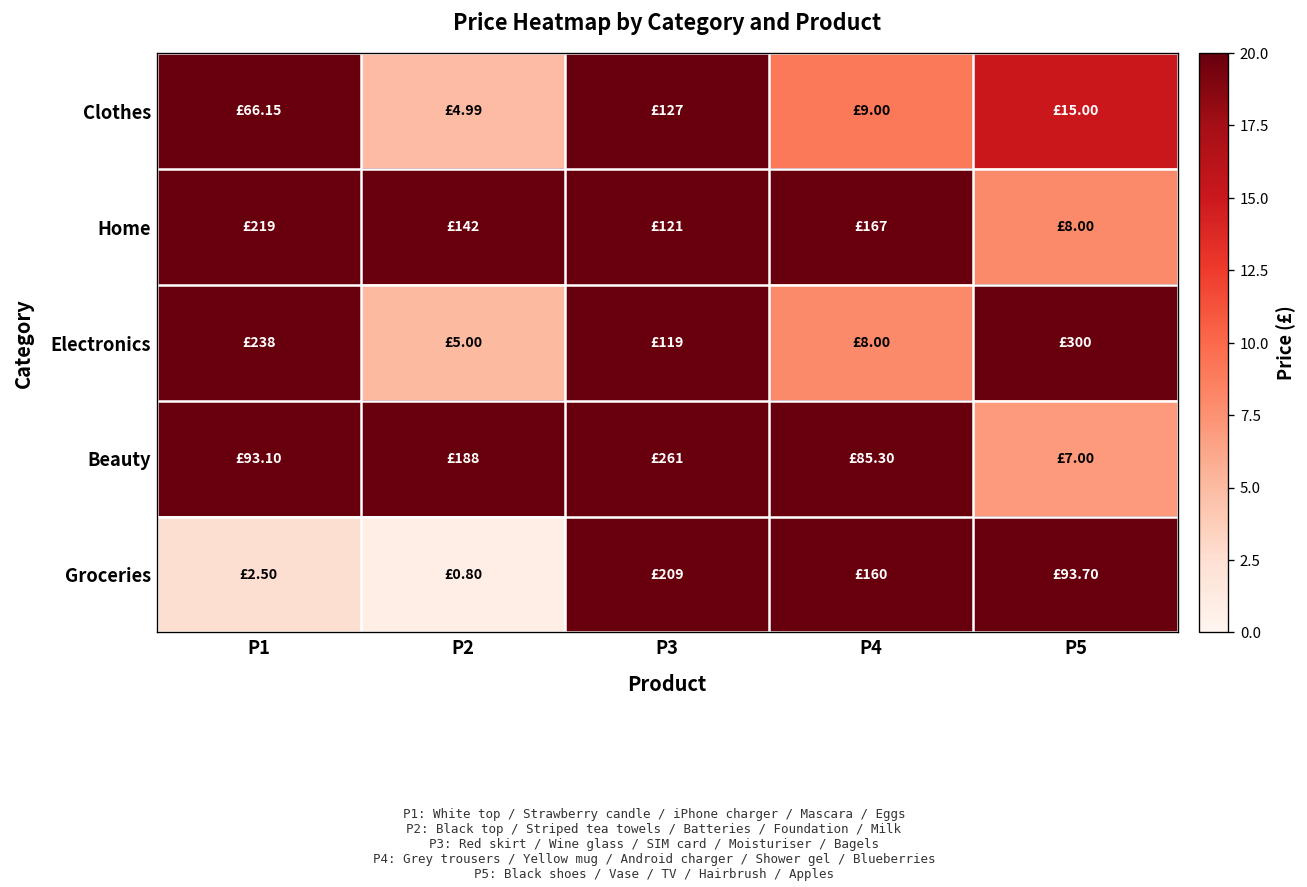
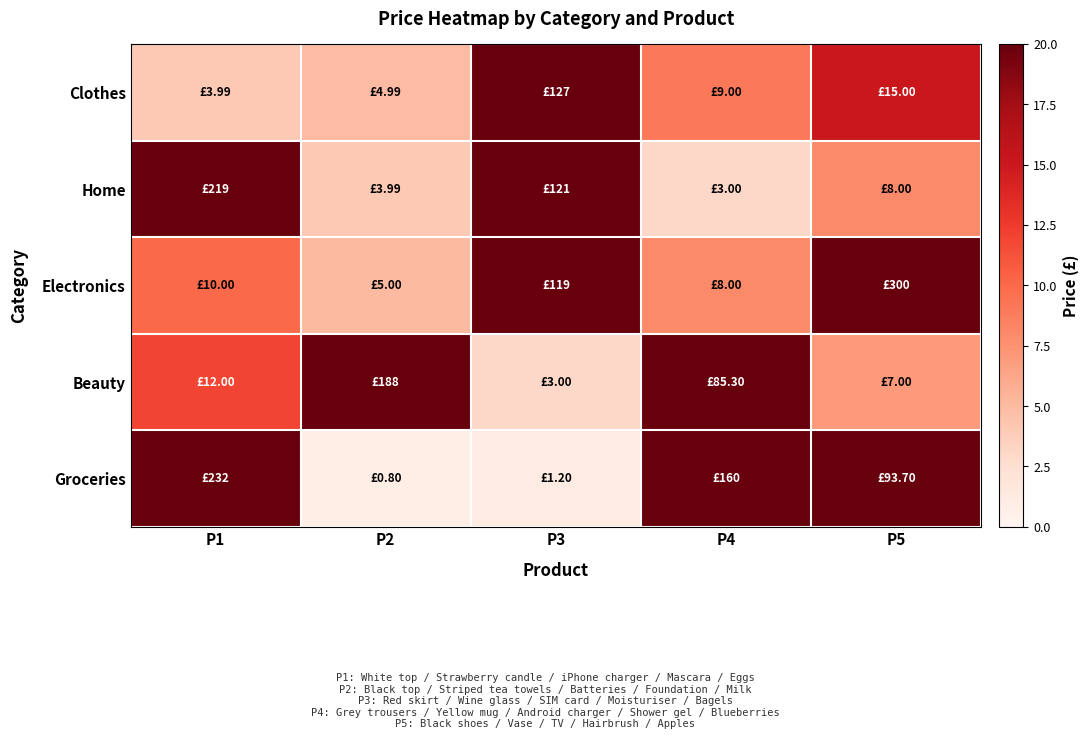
Clothes, P1: £66.15 -> £3.99
Home, P2: £142 -> £3.99
Home, P4: £167 -> £3.00
Electronics, P1: £238 -> £10.00
Beauty, P1: £93.10 -> £12.00
Beauty, P3: £261 -> £3.00
Groceries, P1: £2.50 -> £232
Groceries, P3: £209 -> £1.20
